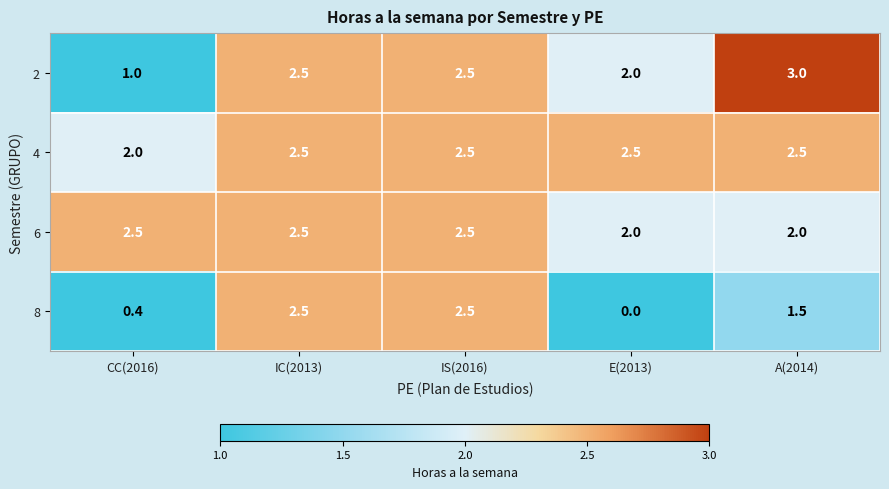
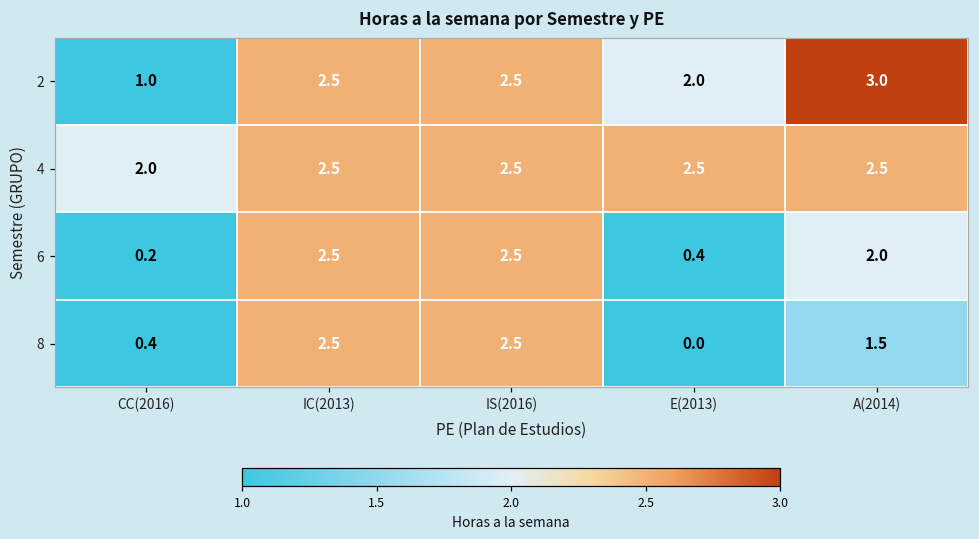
6, CC(2016): 2.5 -> 0.2
6, E(2013): 2.0 -> 0.4
